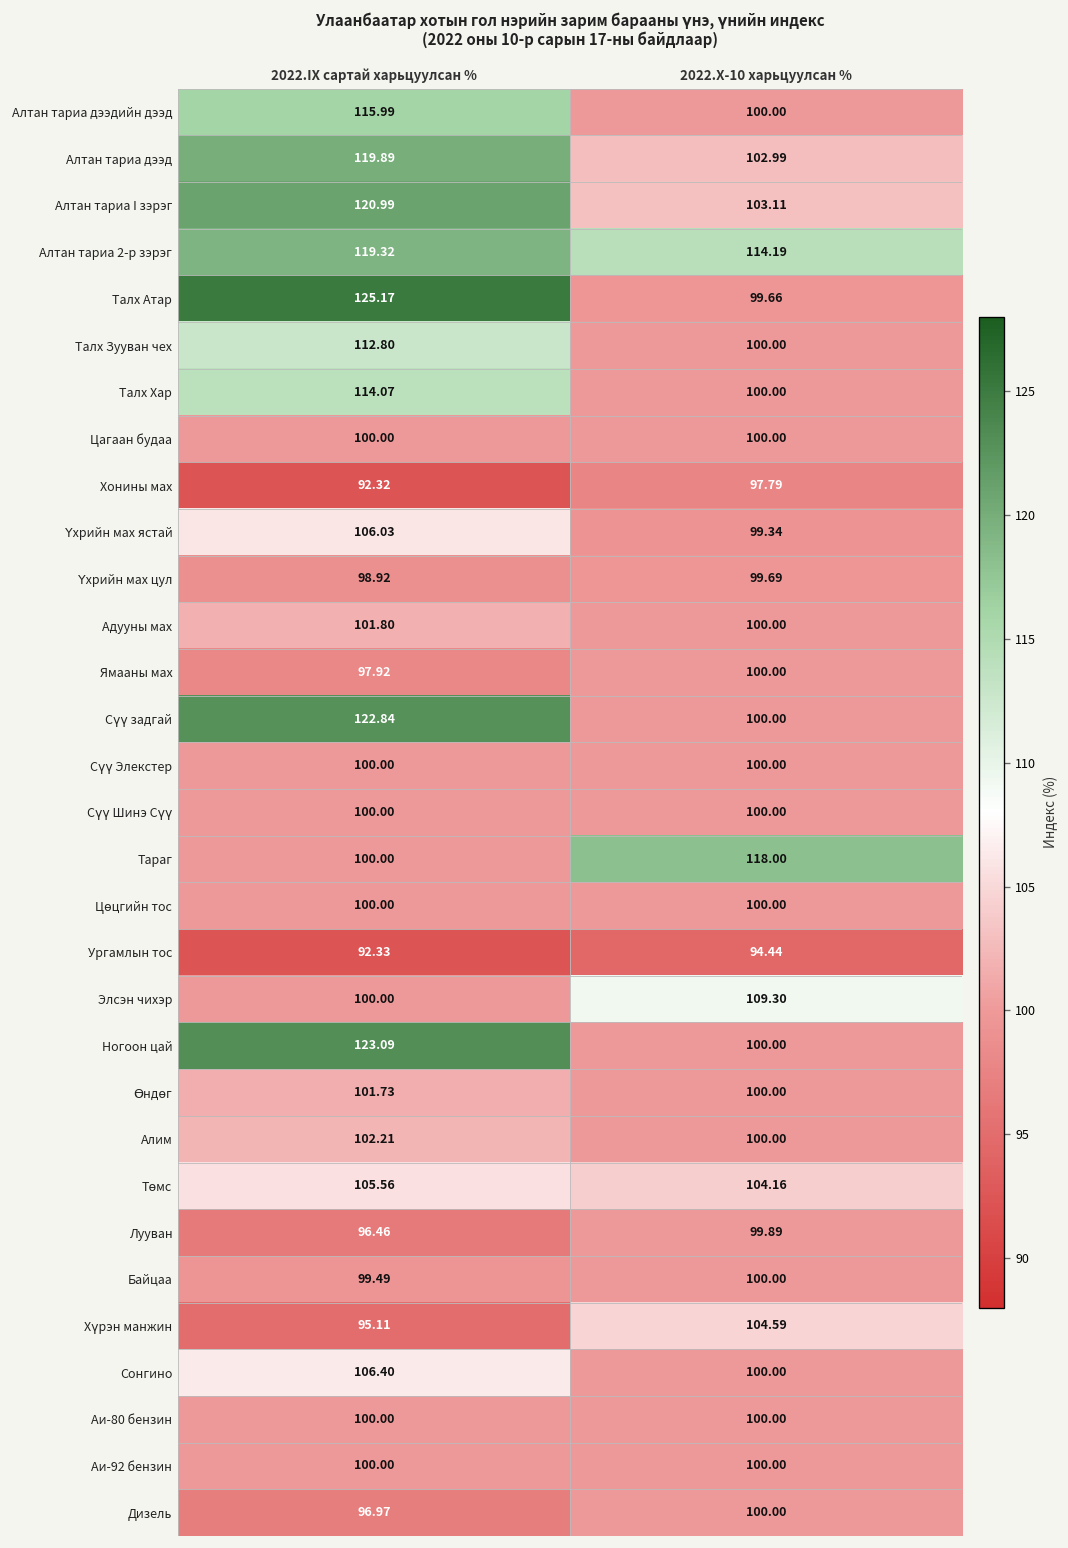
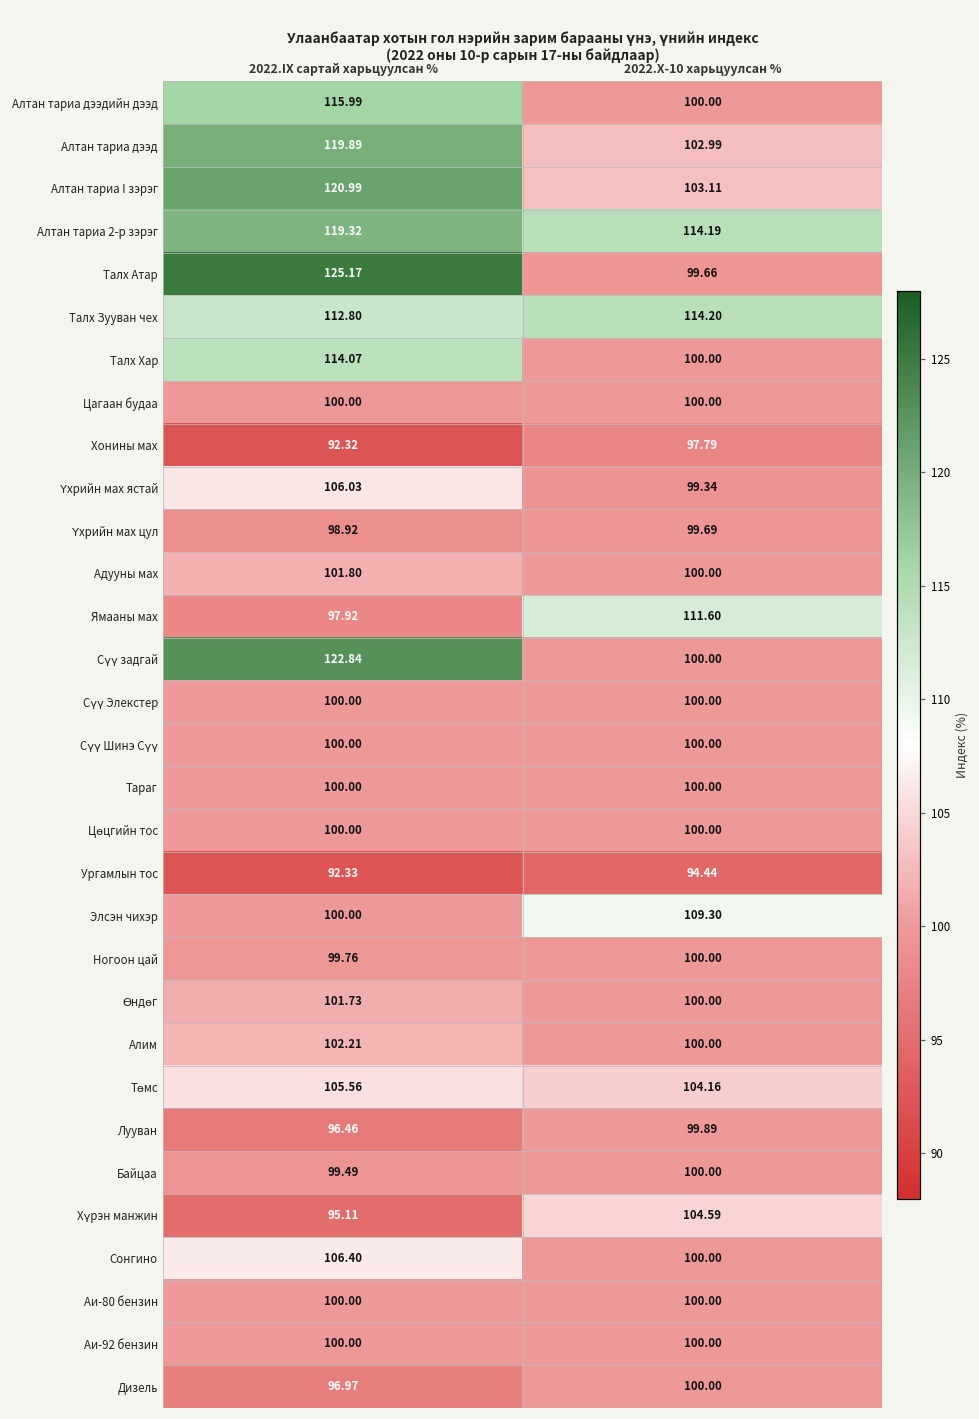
Талх Зууван чех, 2022.X-10 харьцуулсан %: 100.00 -> 114.20
Ямааны мах, 2022.X-10 харьцуулсан %: 100.00 -> 111.60
Тараг, 2022.X-10 харьцуулсан %: 118.00 -> 100.00
Ногоон цай, 2022.IX сартай харьцуулсан %: 123.09 -> 99.76
